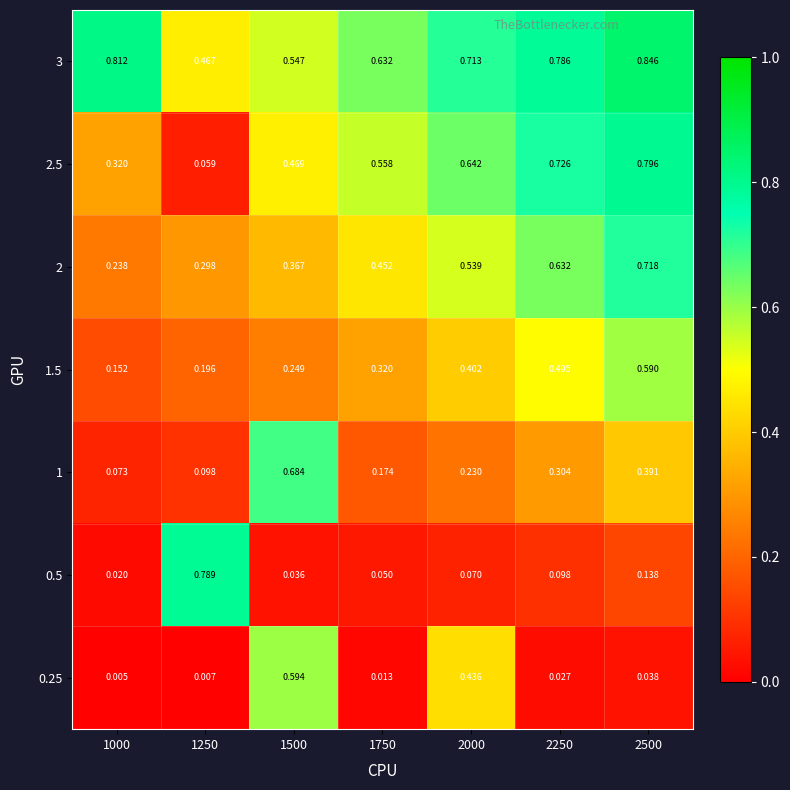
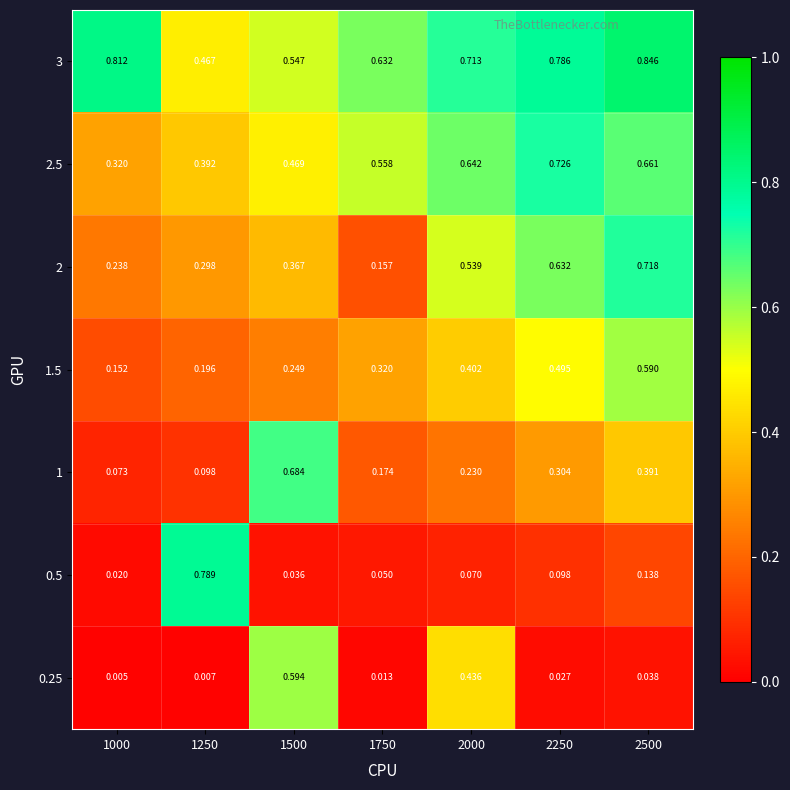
2.5, 1250: 0.059 -> 0.392
2.5, 2500: 0.796 -> 0.661
2, 1750: 0.452 -> 0.157
